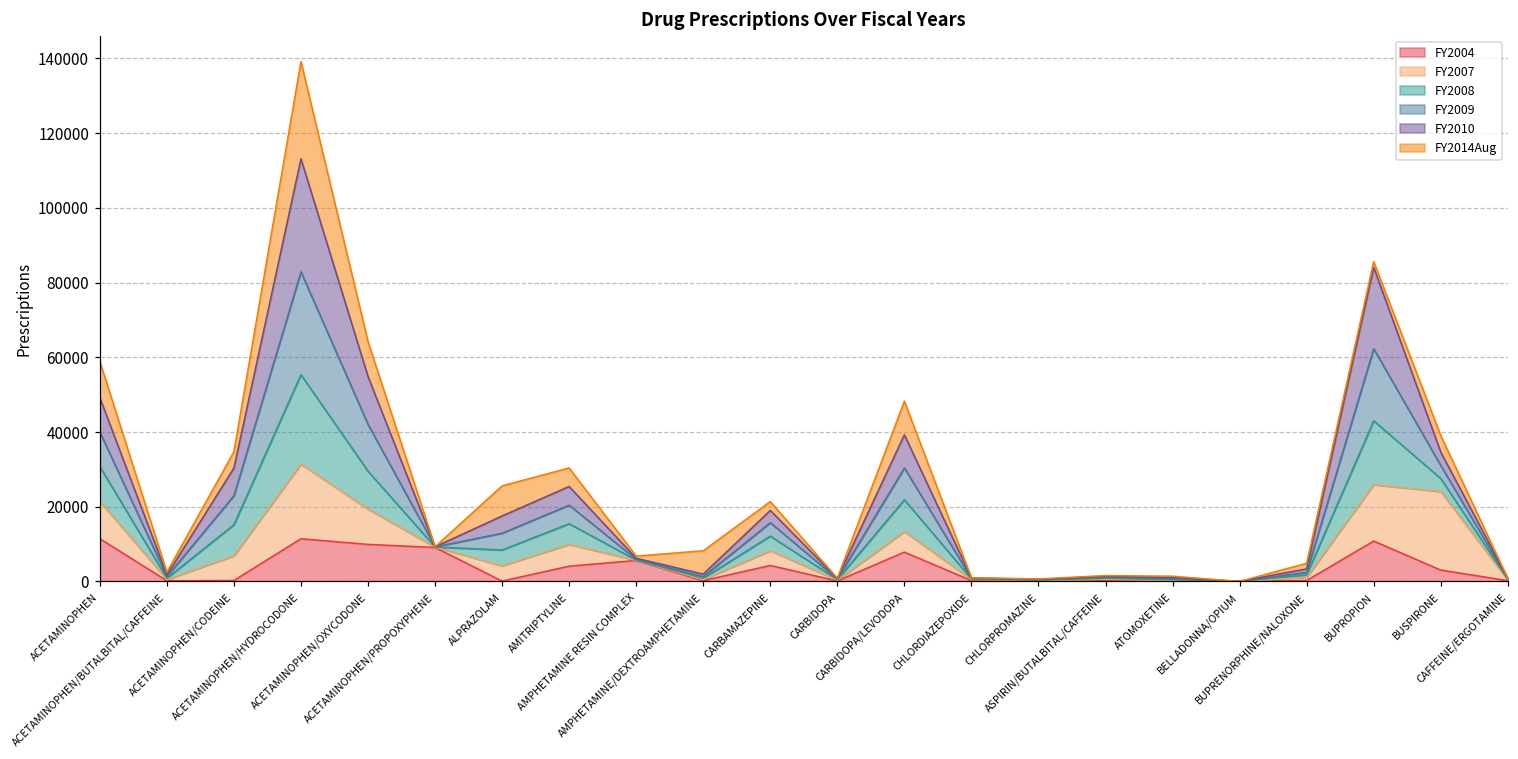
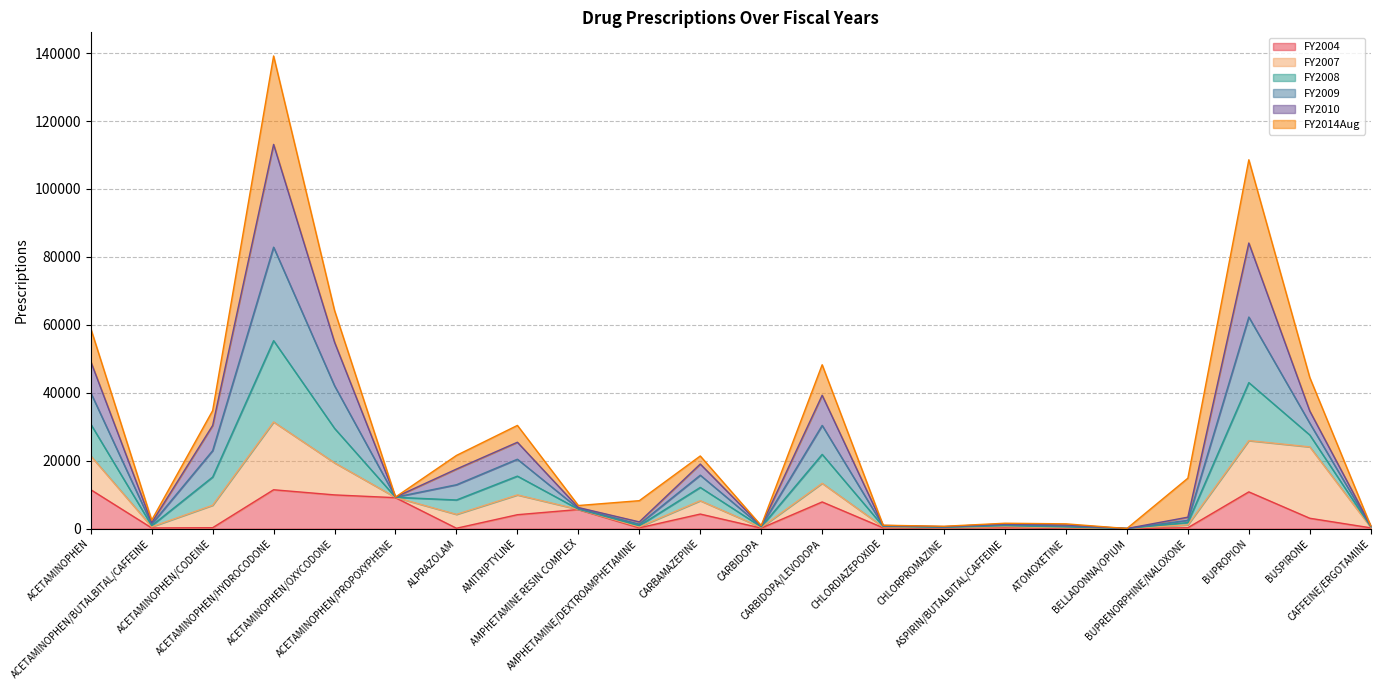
FY2014Aug, ALPRAZOLAM: 8000 -> 4000
FY2014Aug, BUPRENORPHINE/NALOXONE: 2000 -> 11000
FY2014Aug, BUPROPION: 2000 -> 25000
FY2014Aug, BUSPIRONE: 4000 -> 10000
